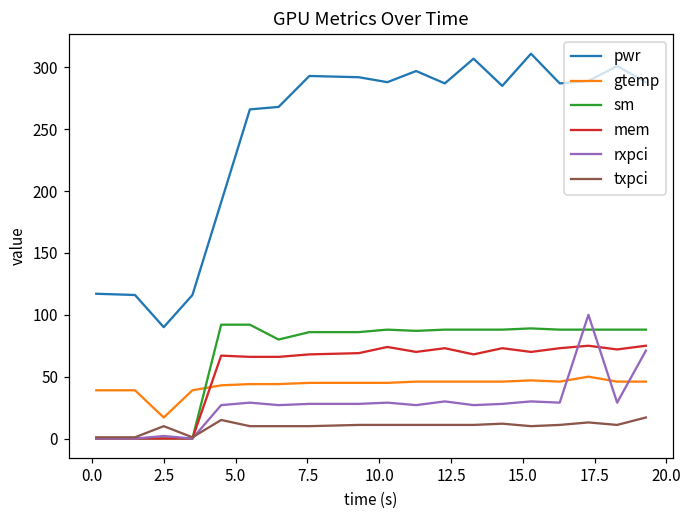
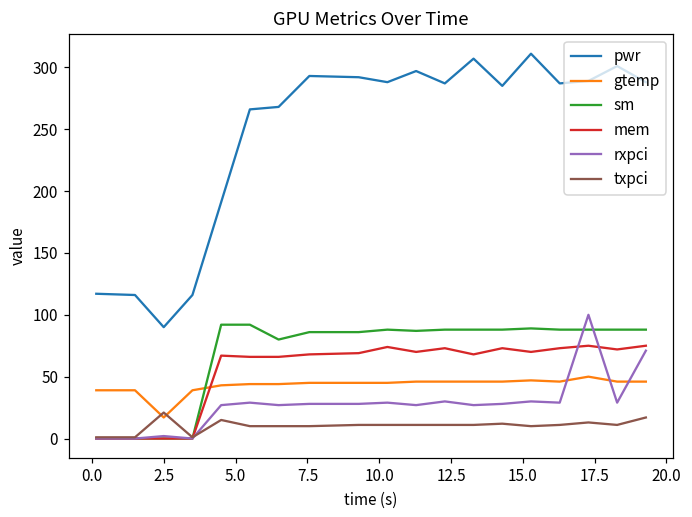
txpci, 2.5: 10 -> 21
